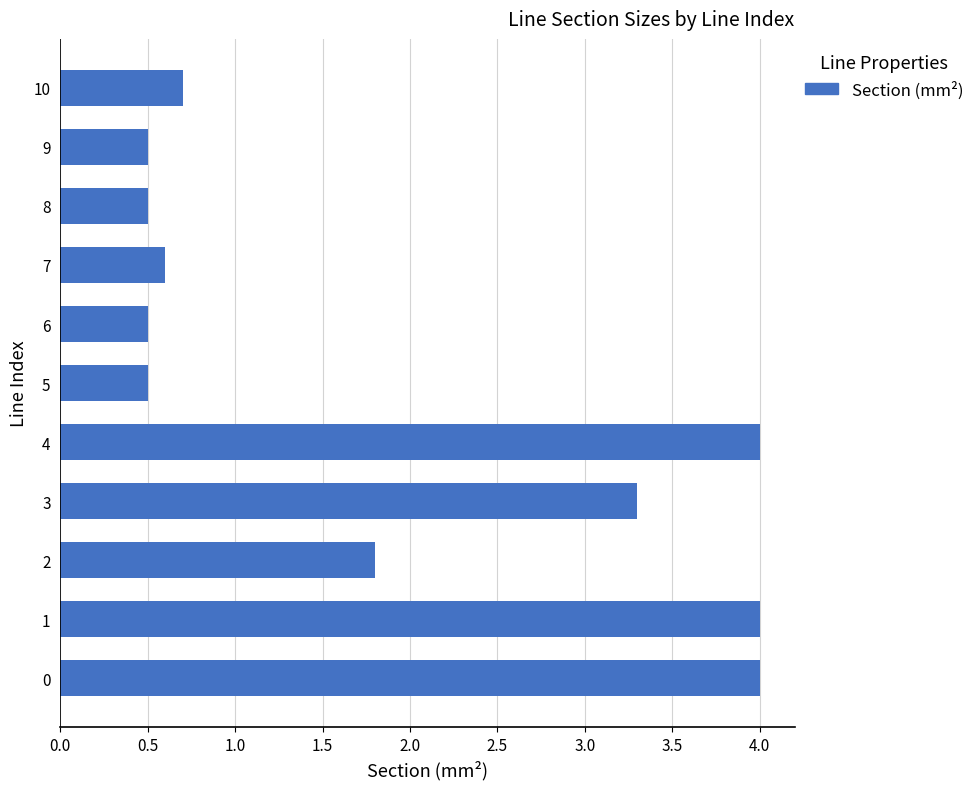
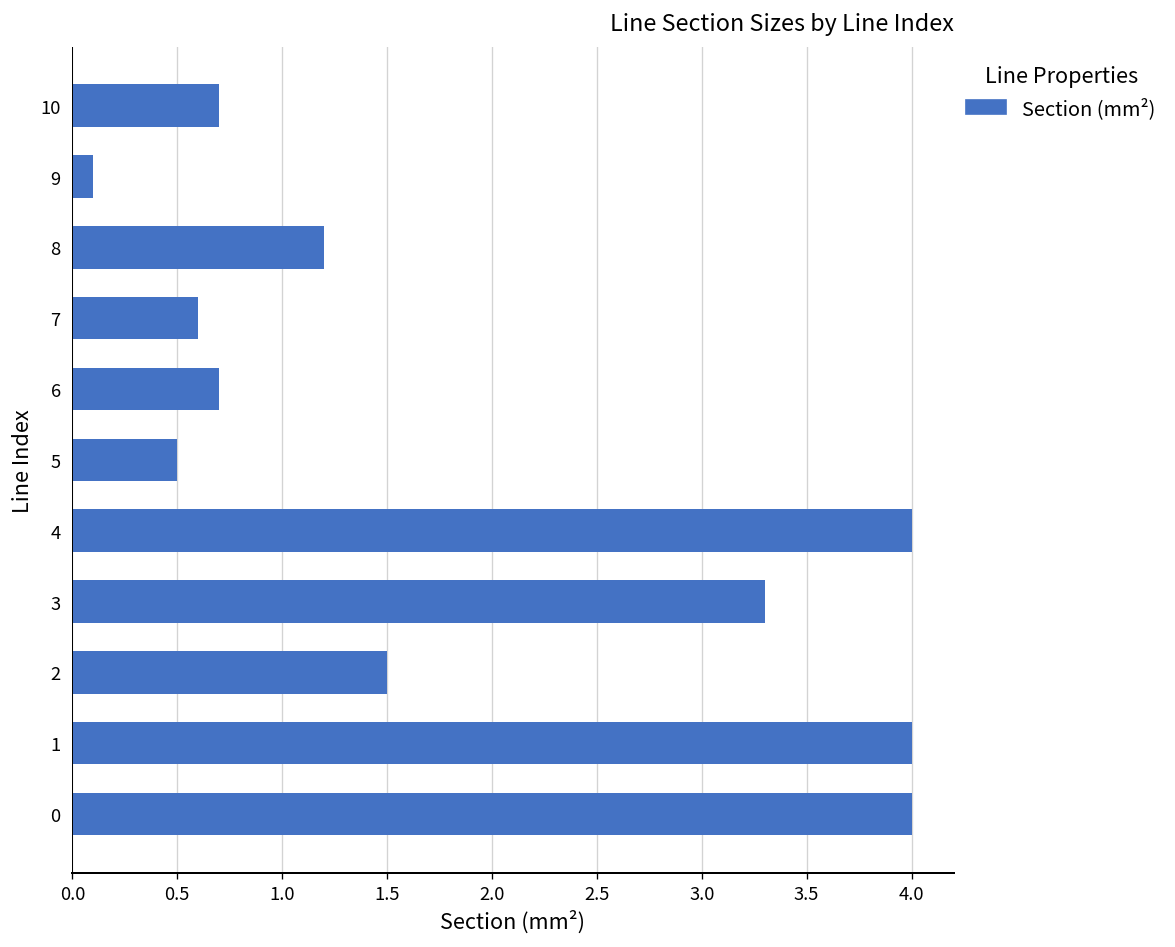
9: 0.5 -> 0.1
8: 0.5 -> 1.2
6: 0.5 -> 0.7
2: 1.8 -> 1.5
